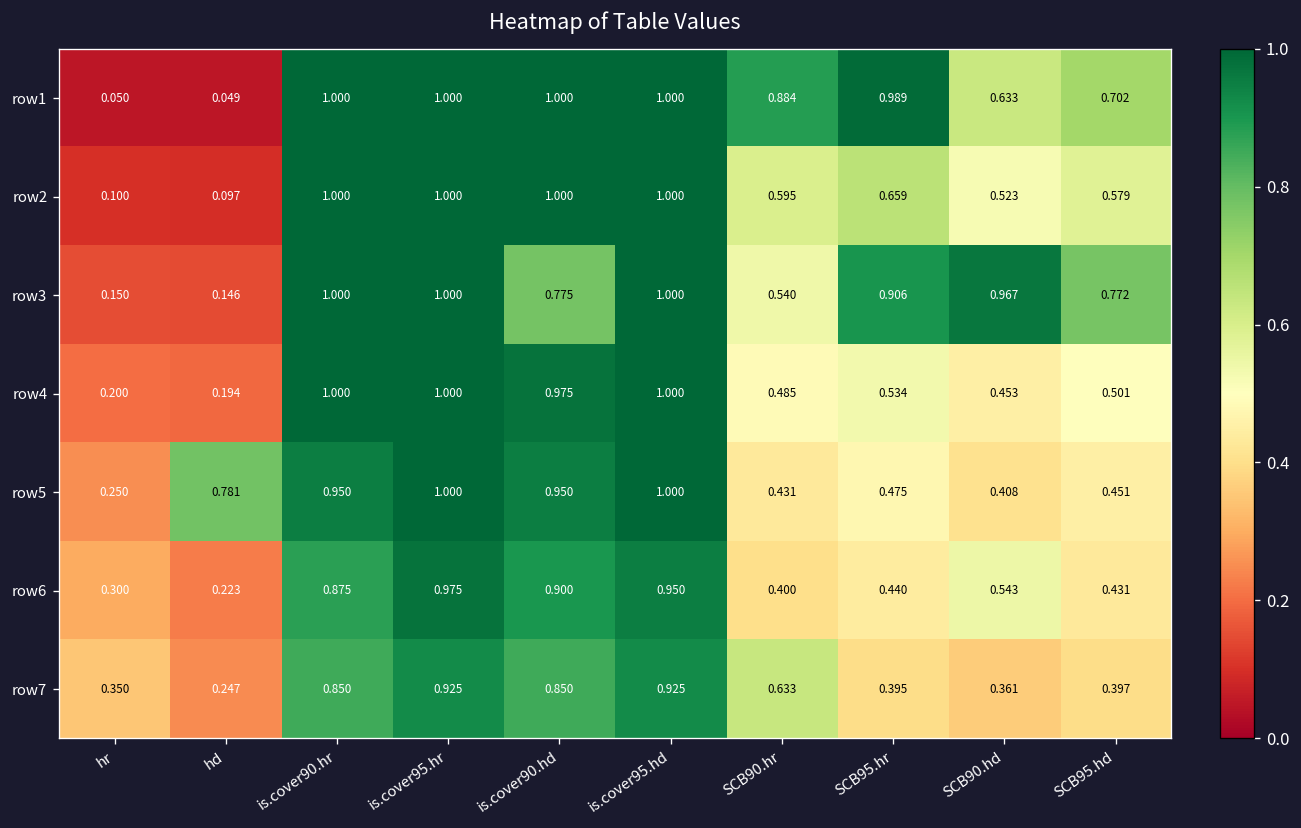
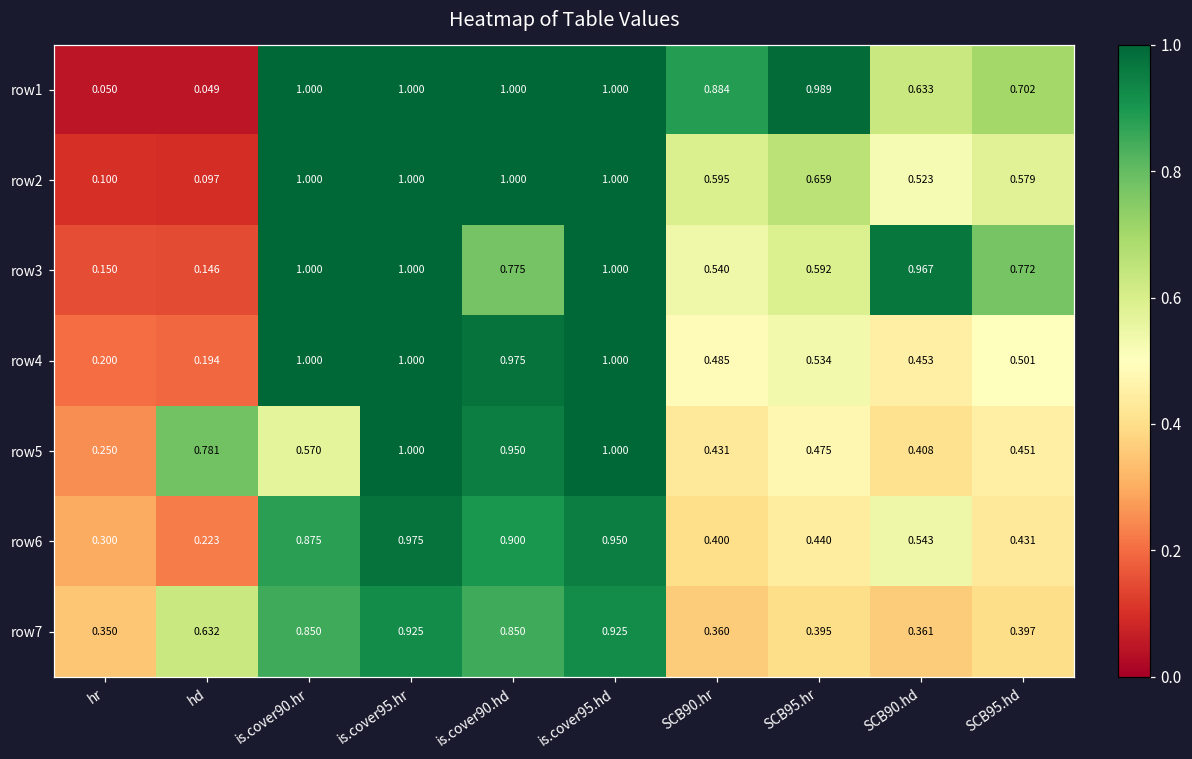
row3, SCB95.hr: 0.906 -> 0.592
row5, is.cover90.hr: 0.950 -> 0.570
row7, hd: 0.247 -> 0.632
row7, SCB90.hr: 0.633 -> 0.360
